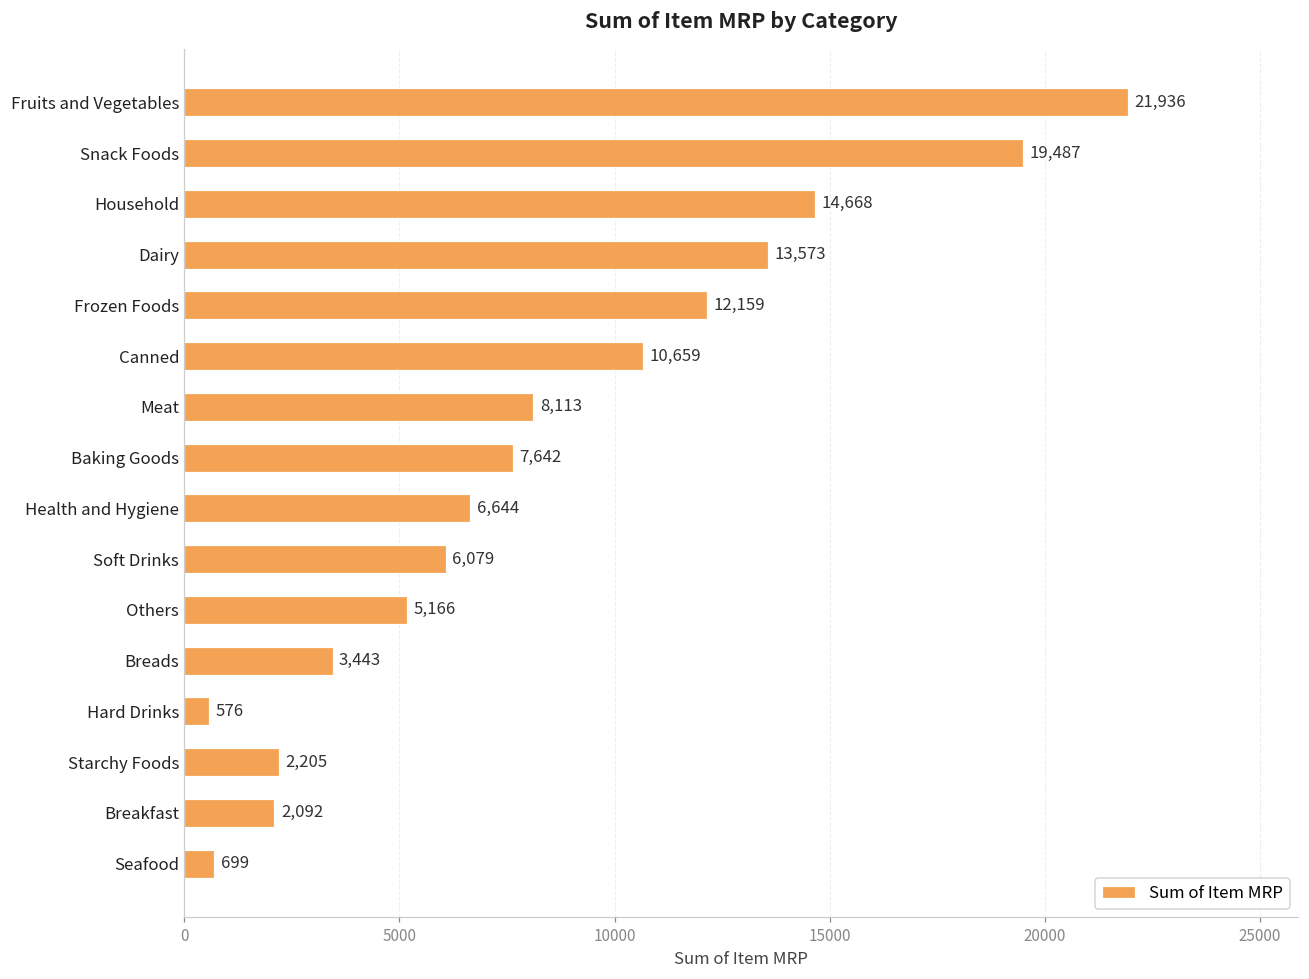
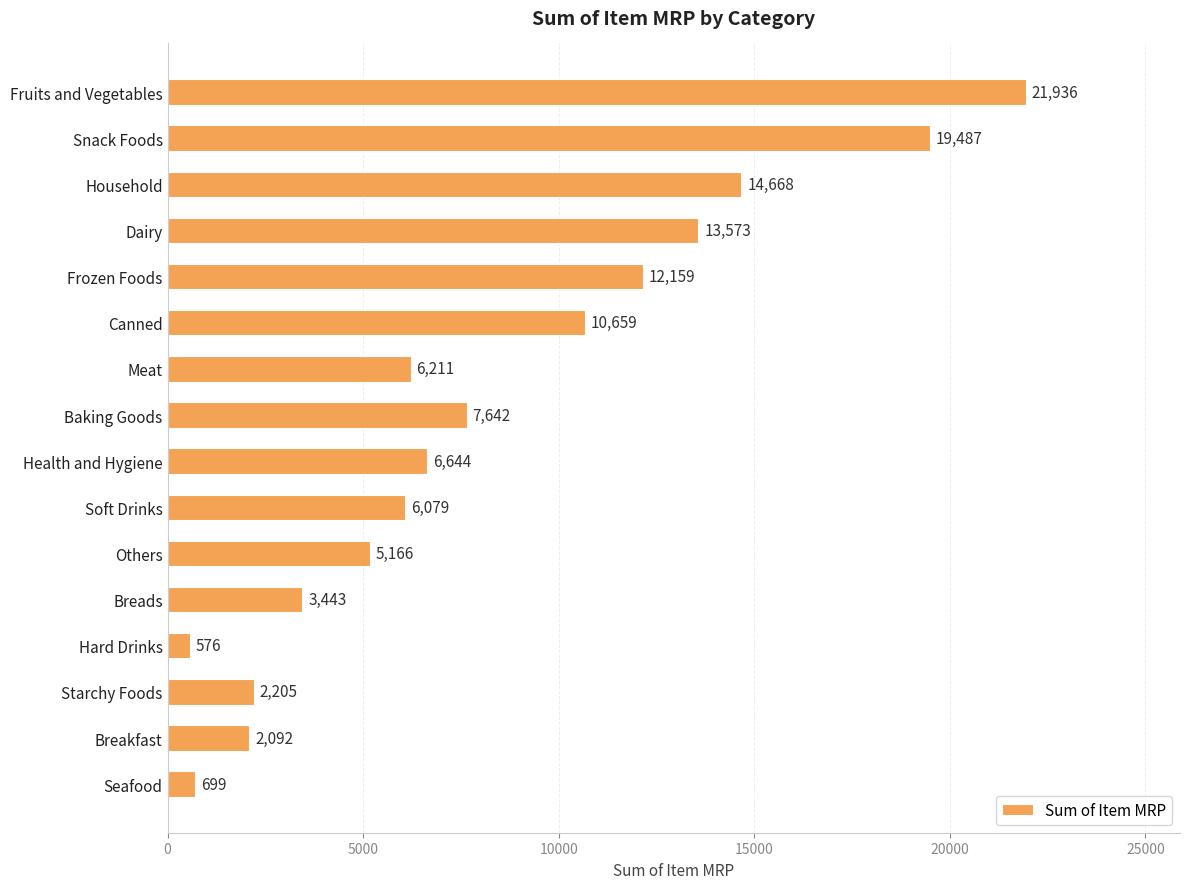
Meat: 8,113 -> 6,211
